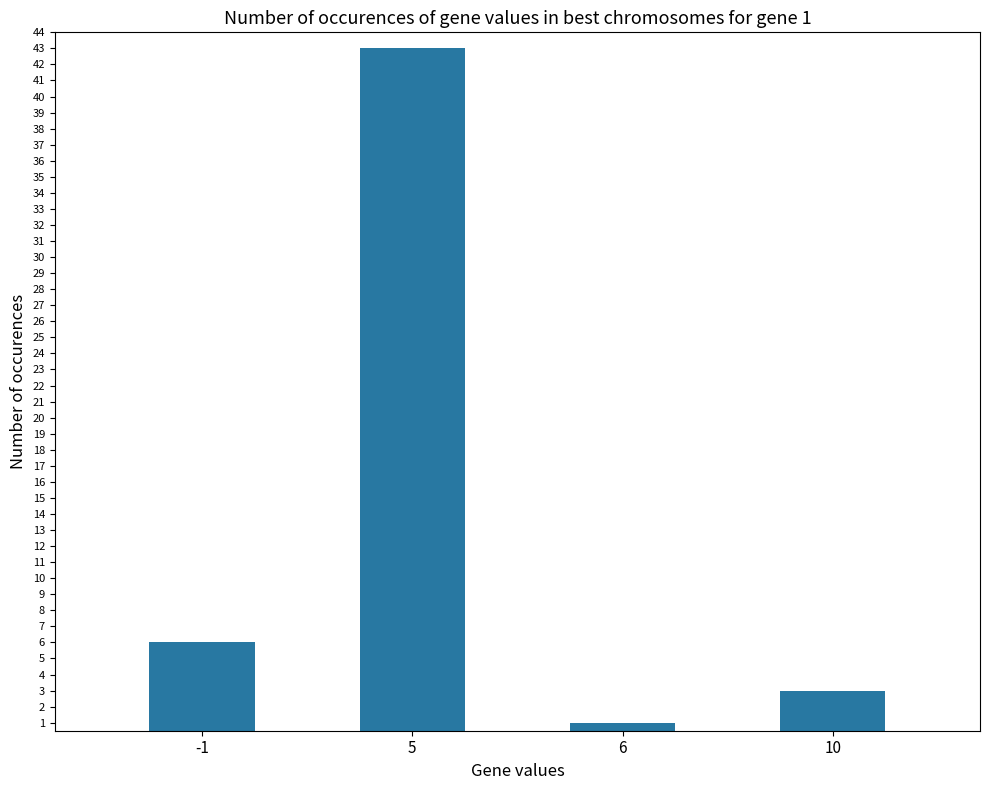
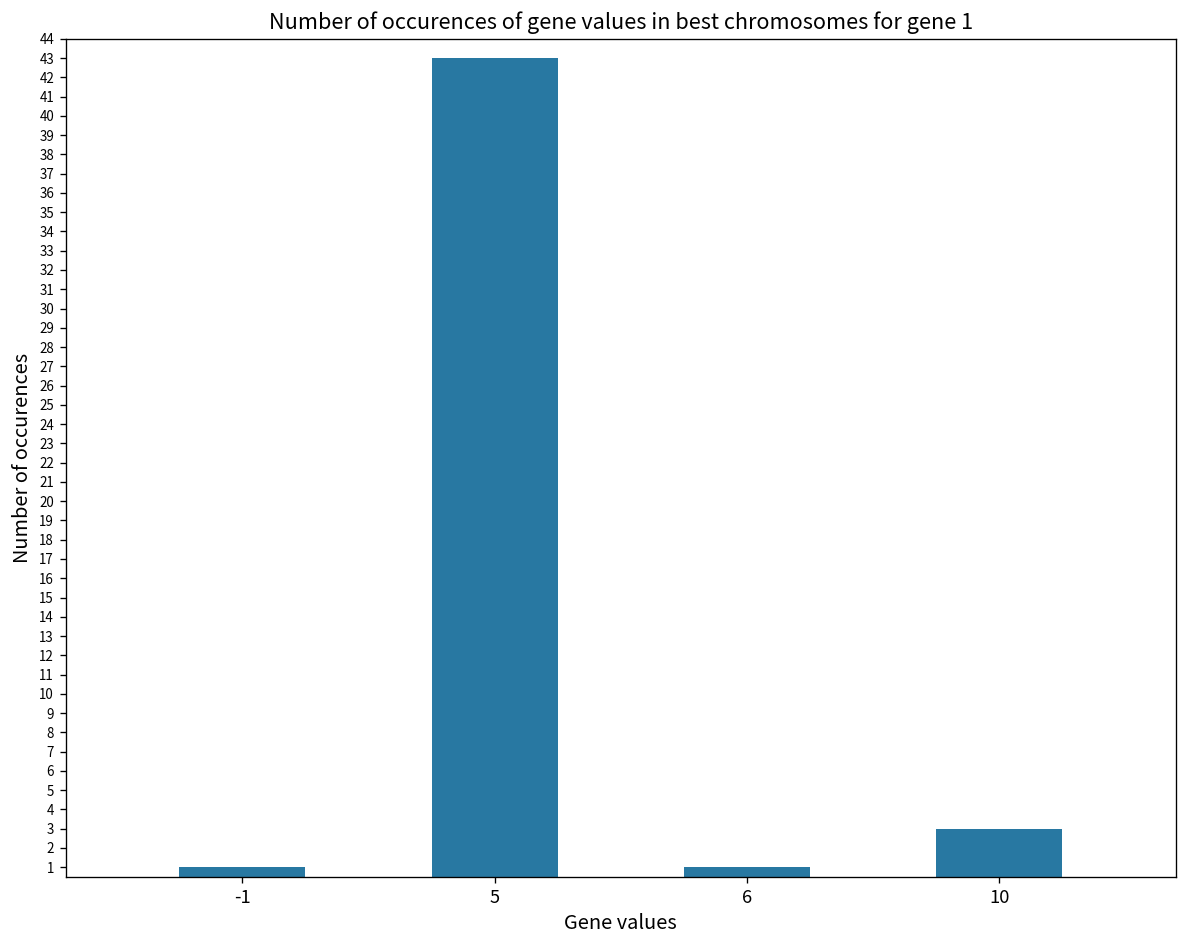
-1: 6 -> 1
